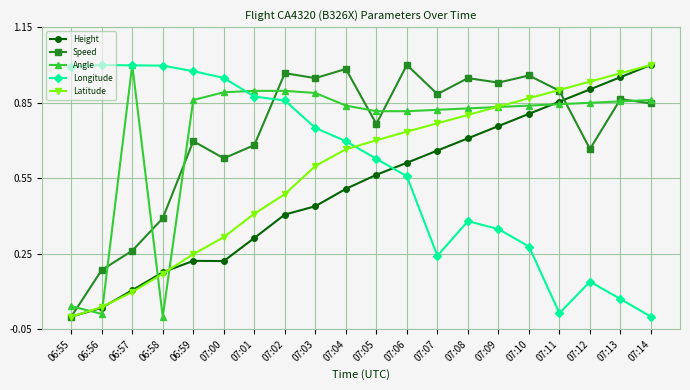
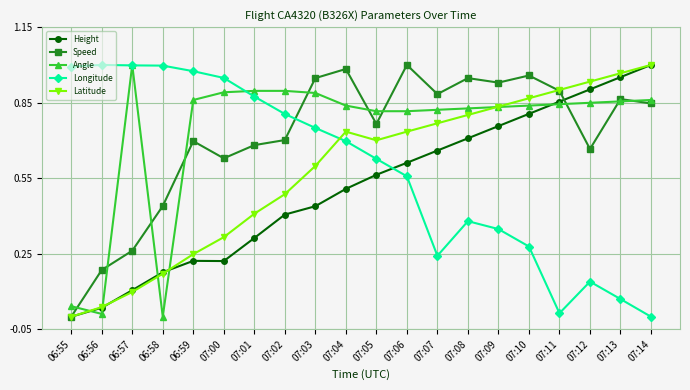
Speed, 06:58: 0.39 -> 0.44
Speed, 07:02: 0.97 -> 0.70
Longitude, 07:02: 0.86 -> 0.81
Latitude, 07:04: 0.66 -> 0.74
